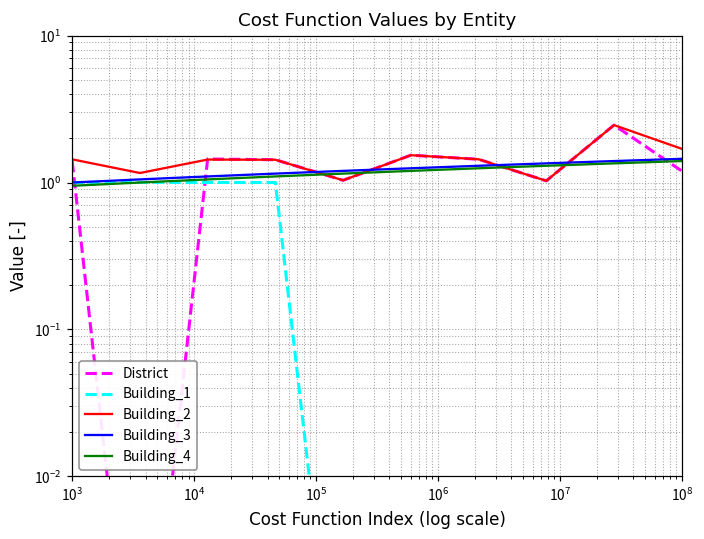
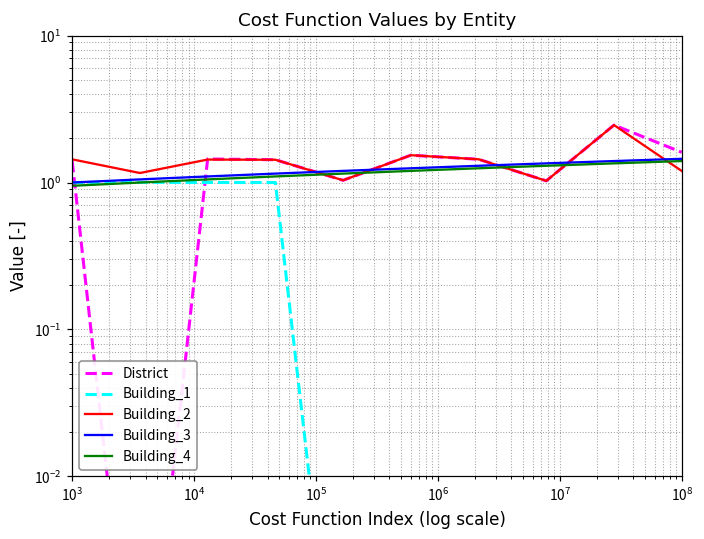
District, 10^8: 1.2 -> 1.6
Building_2, 10^8: 1.7 -> 1.2
